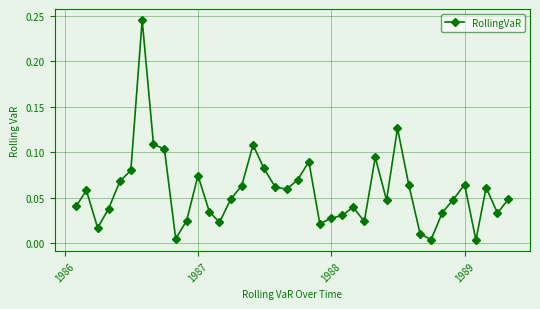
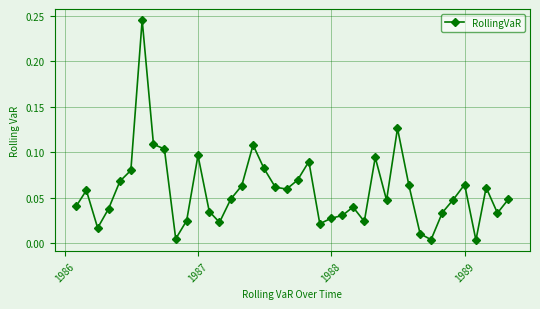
1987: 0.07 -> 0.10
